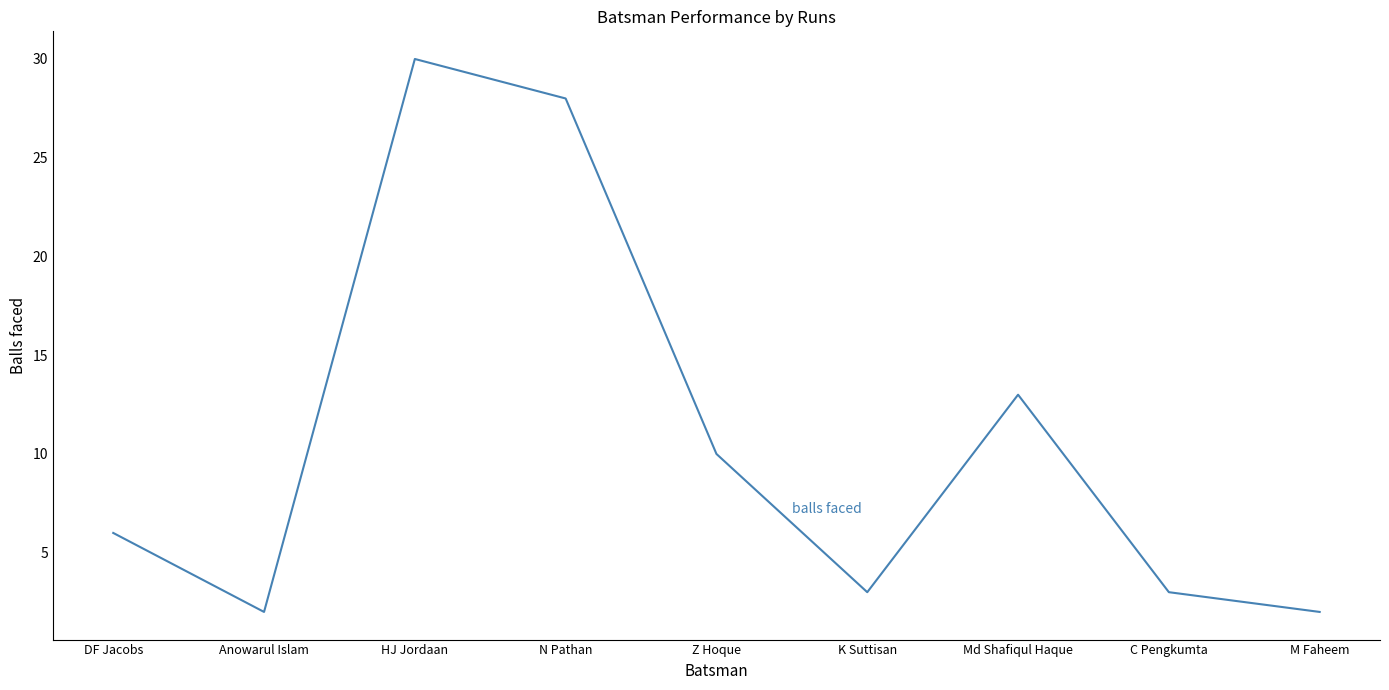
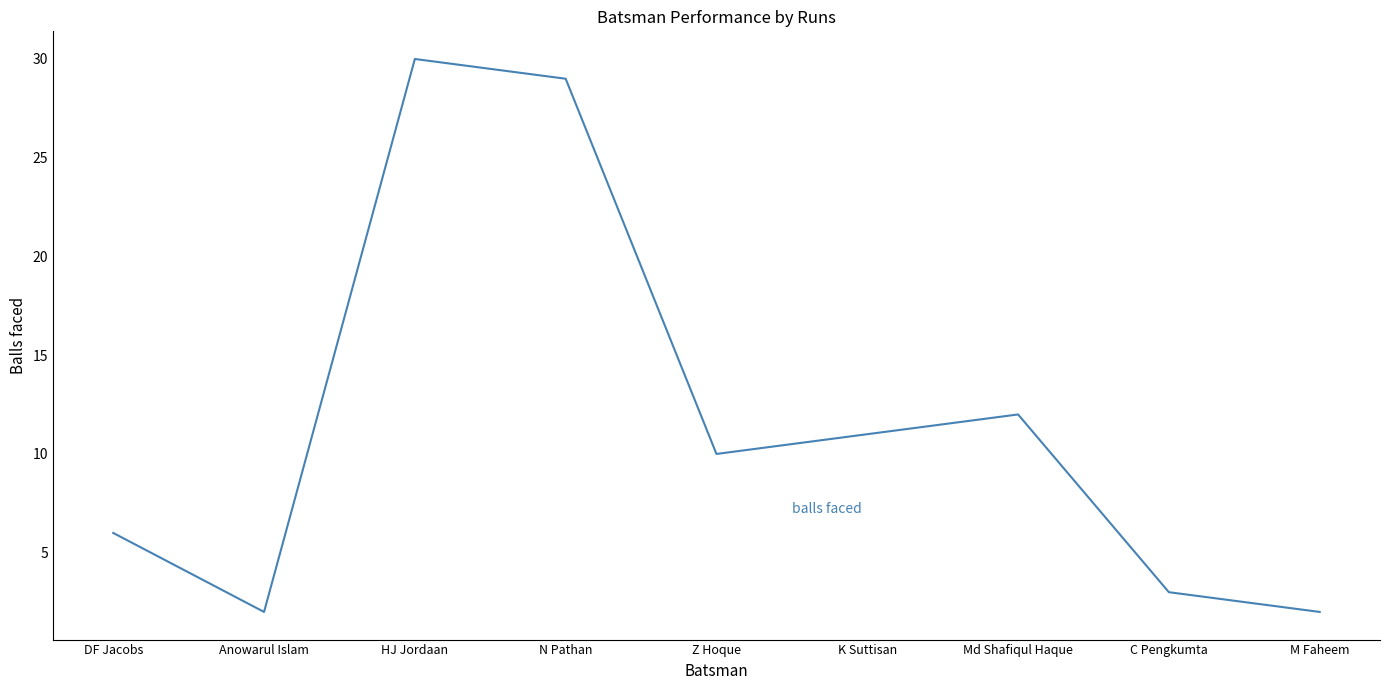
N Pathan: 28 -> 29
K Suttisan: 3 -> 11
Md Shafiqul Haque: 13 -> 12
